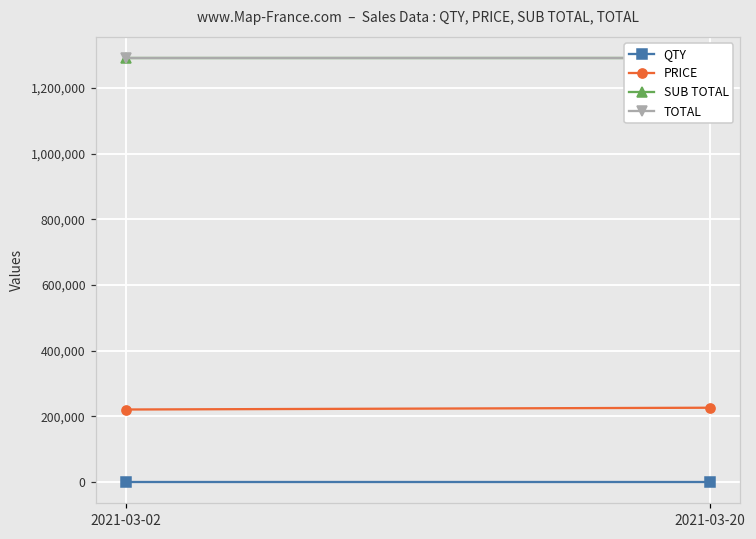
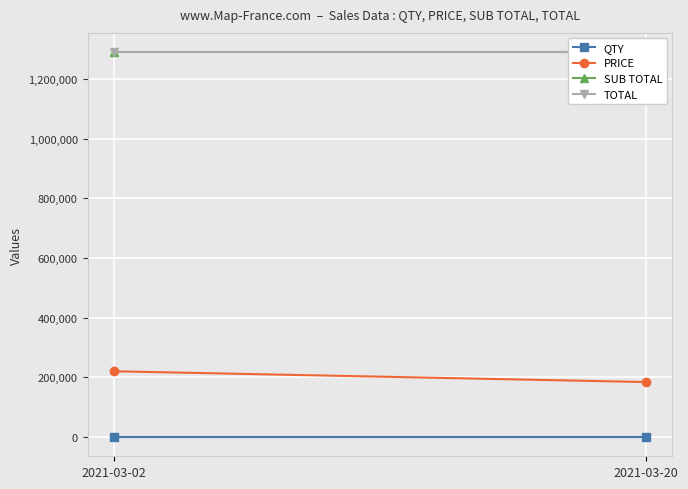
PRICE, 2021-03-20: 230,000 -> 180,000
